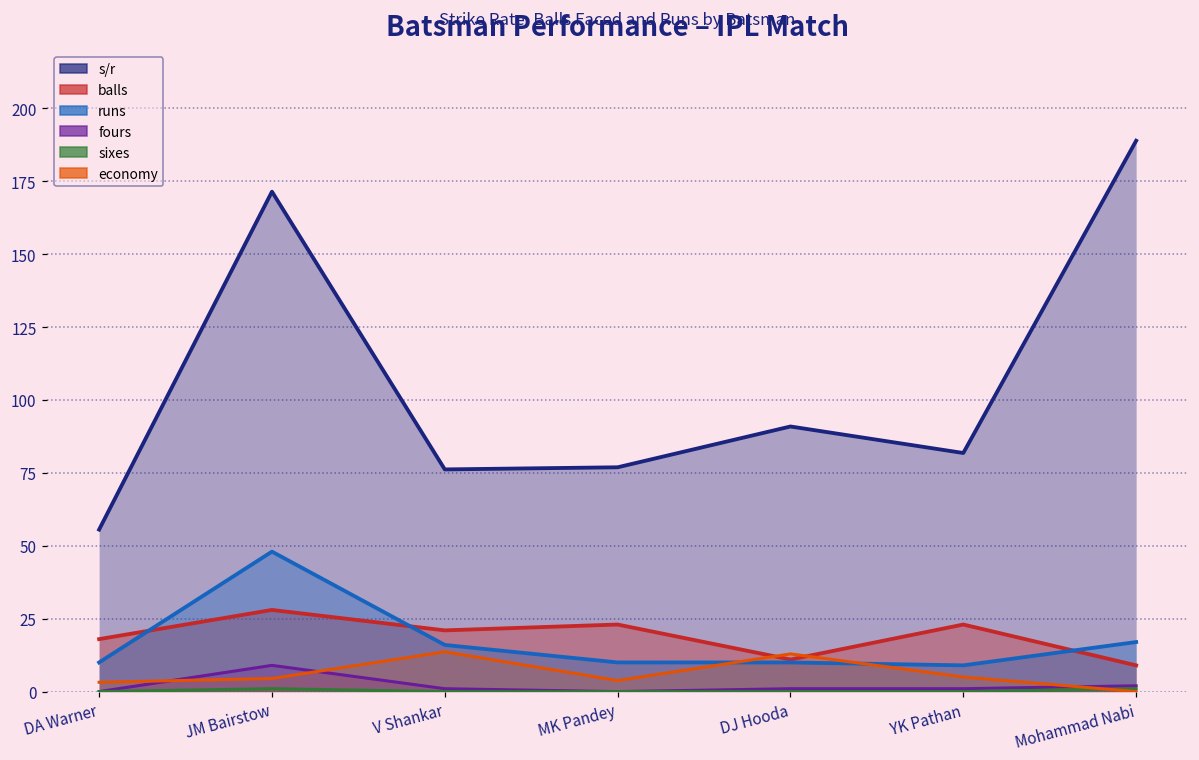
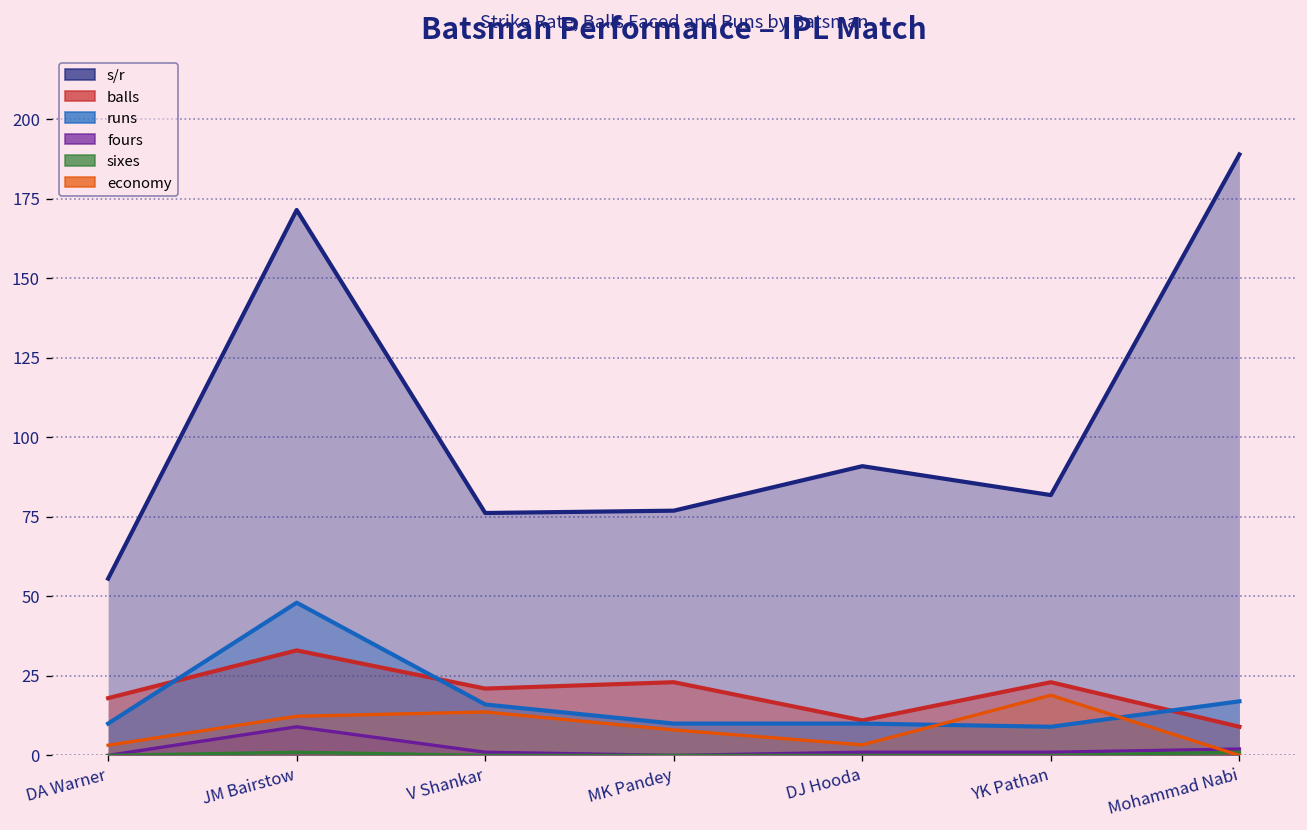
balls, JM Bairstow: 28 -> 33
economy, JM Bairstow: 5 -> 12
economy, MK Pandey: 4 -> 8
economy, DJ Hooda: 13 -> 3
economy, YK Pathan: 5 -> 19
